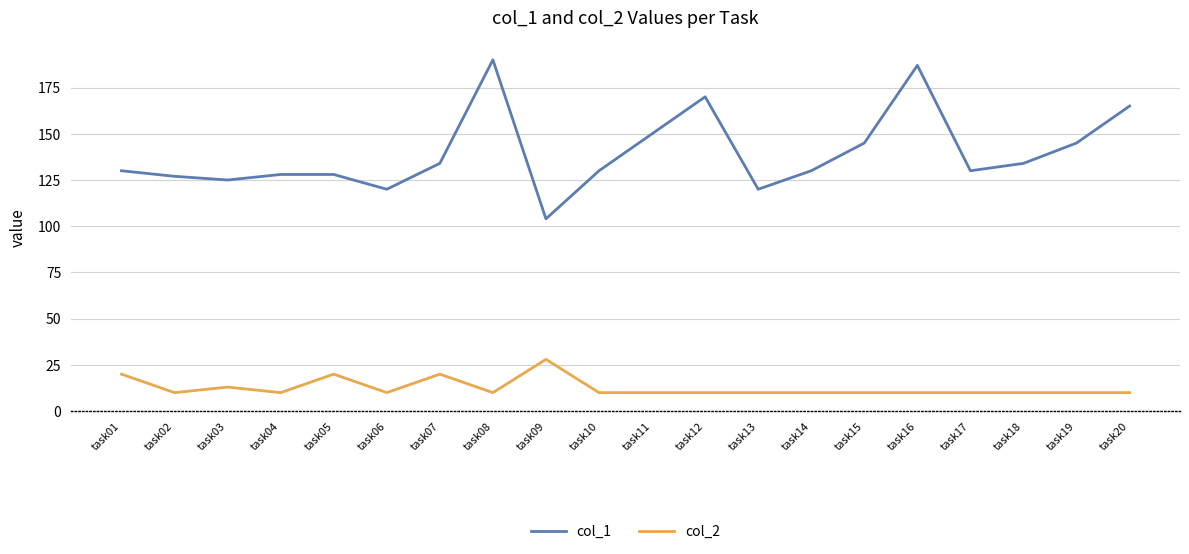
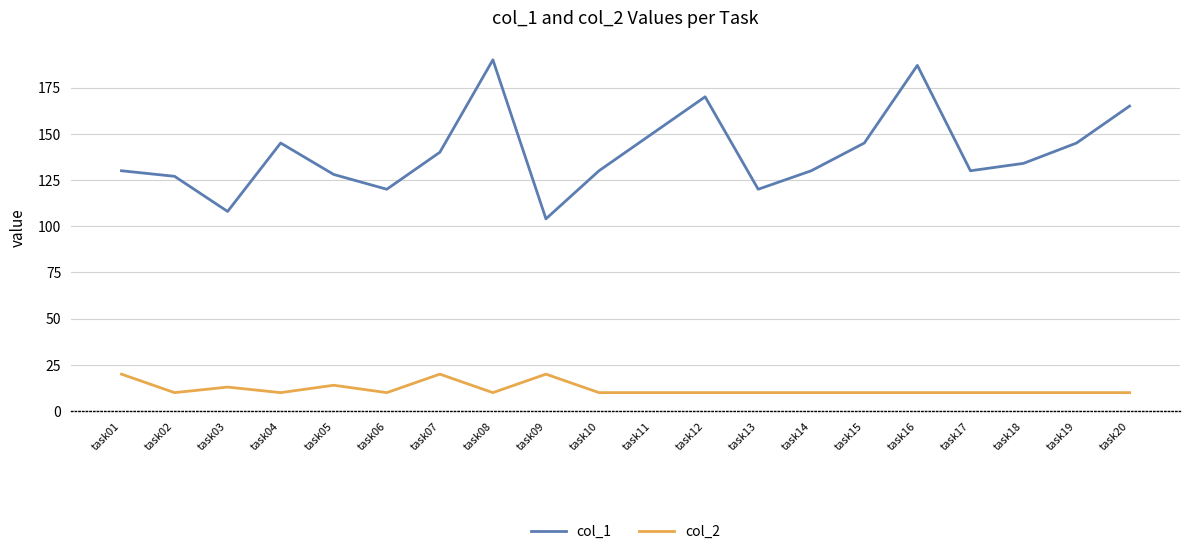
col_1, task03: 125 -> 108
col_1, task04: 128 -> 145
col_2, task05: 20 -> 14
col_1, task07: 134 -> 140
col_2, task09: 28 -> 20
